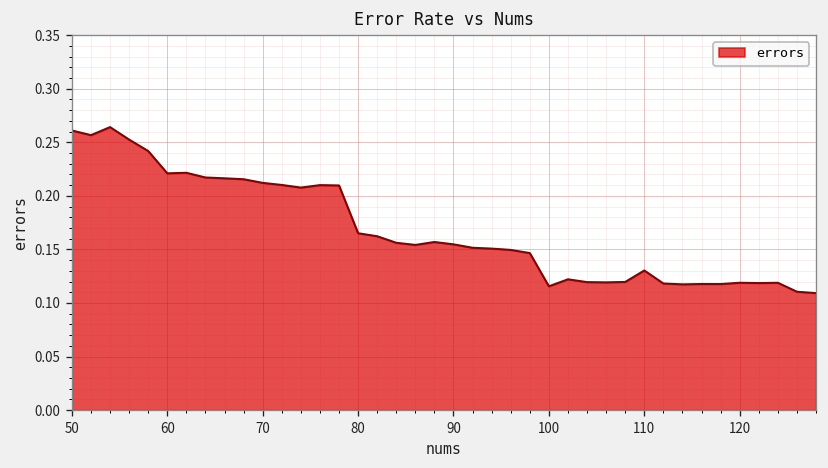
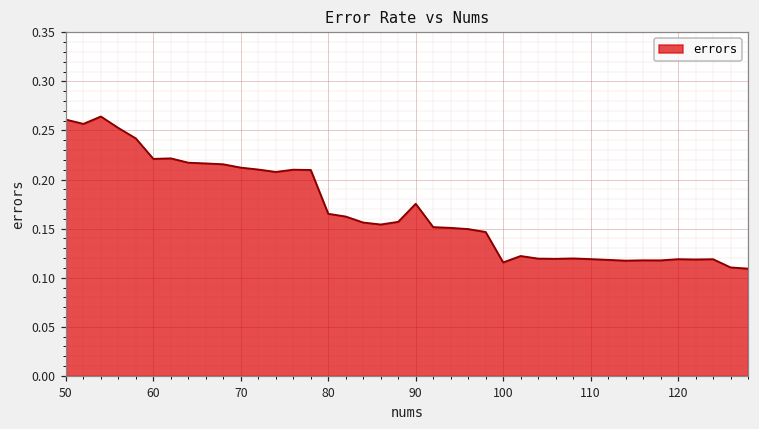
90: 0.15 -> 0.18
110: 0.13 -> 0.12
